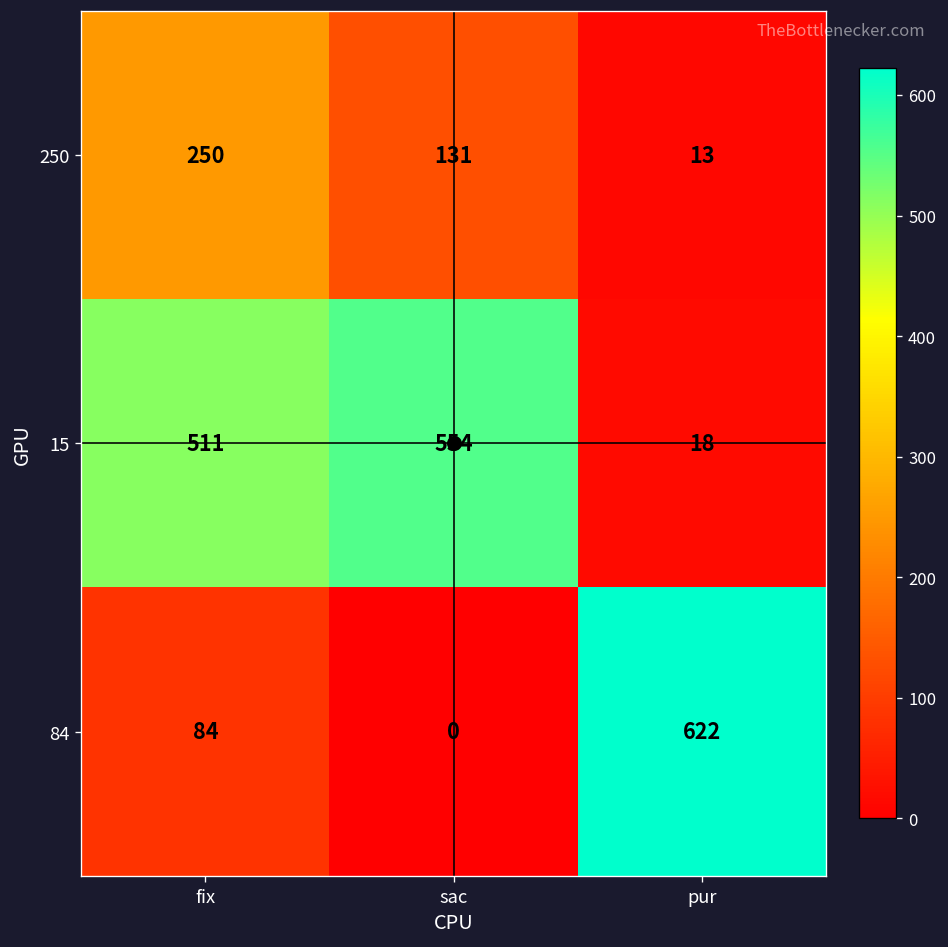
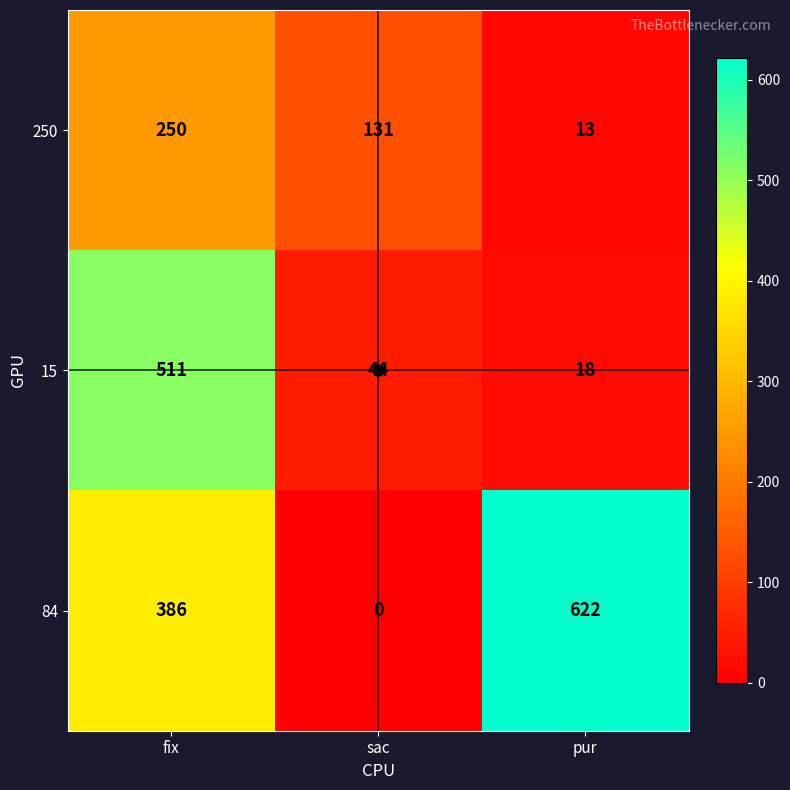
15, sac: 554 -> 44
84, fix: 84 -> 386
